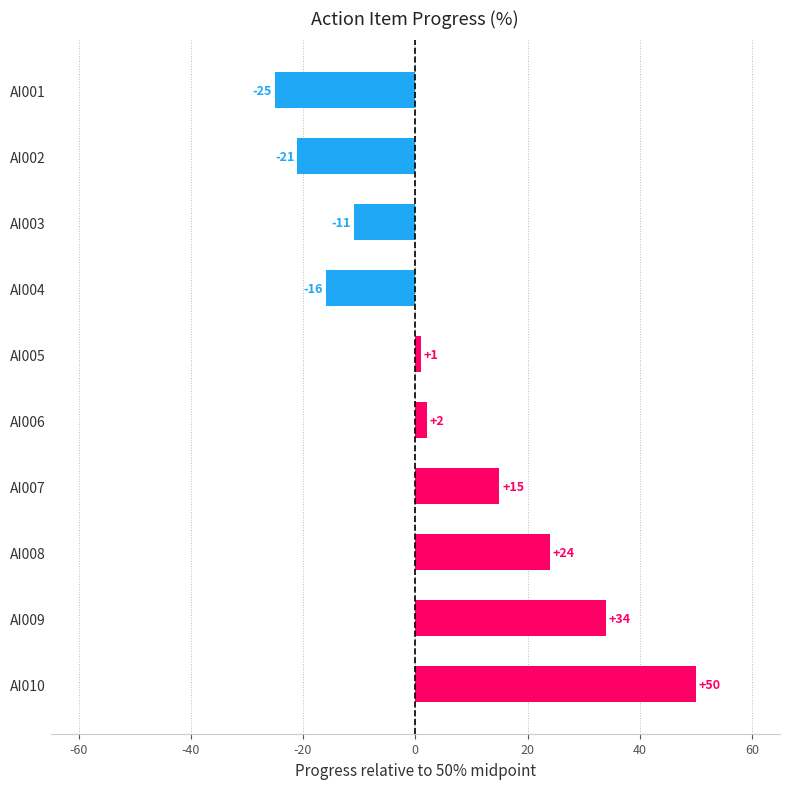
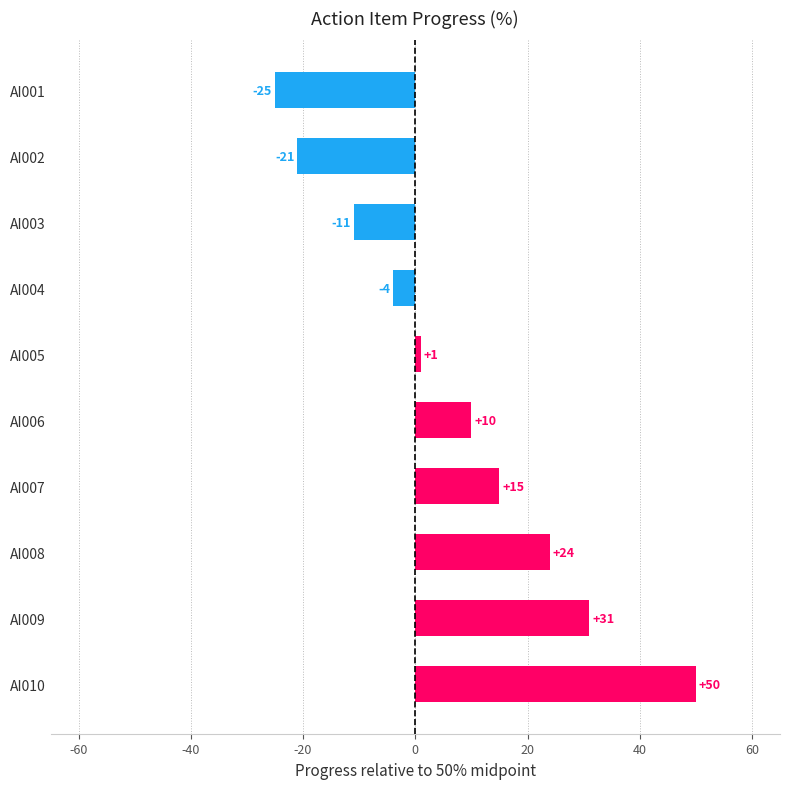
AI004: -16 -> -4
AI006: +2 -> +10
AI009: +34 -> +31
